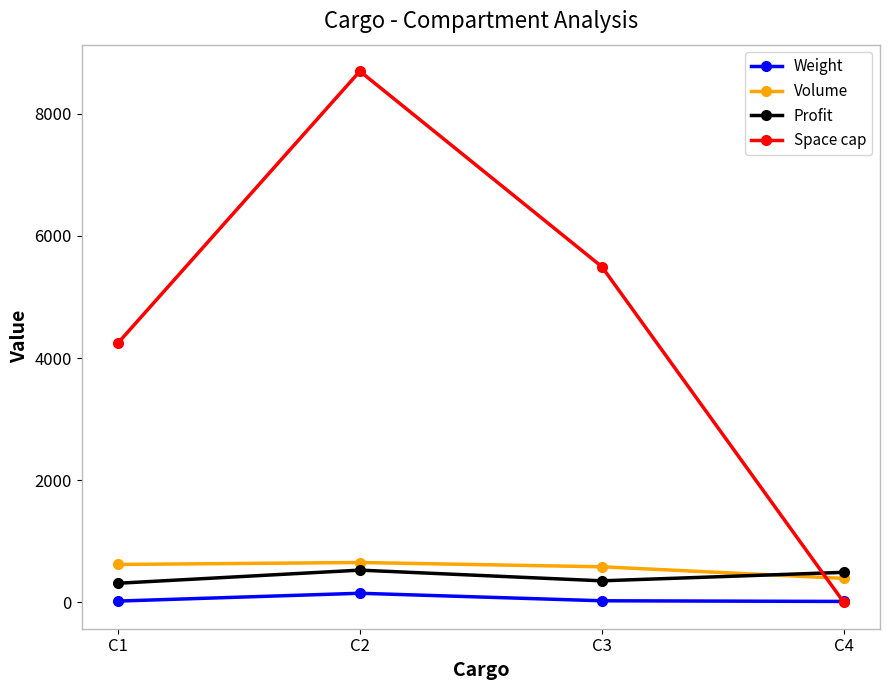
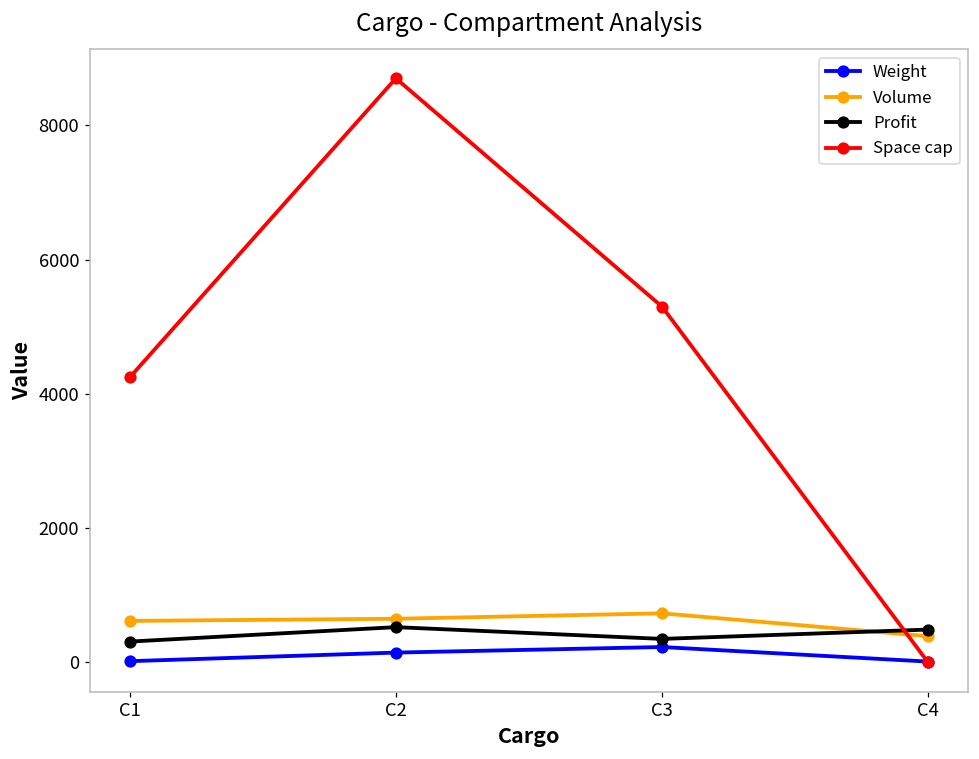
Weight, C3: 0 -> 200
Volume, C3: 600 -> 700
Space cap, C3: 5500 -> 5300
